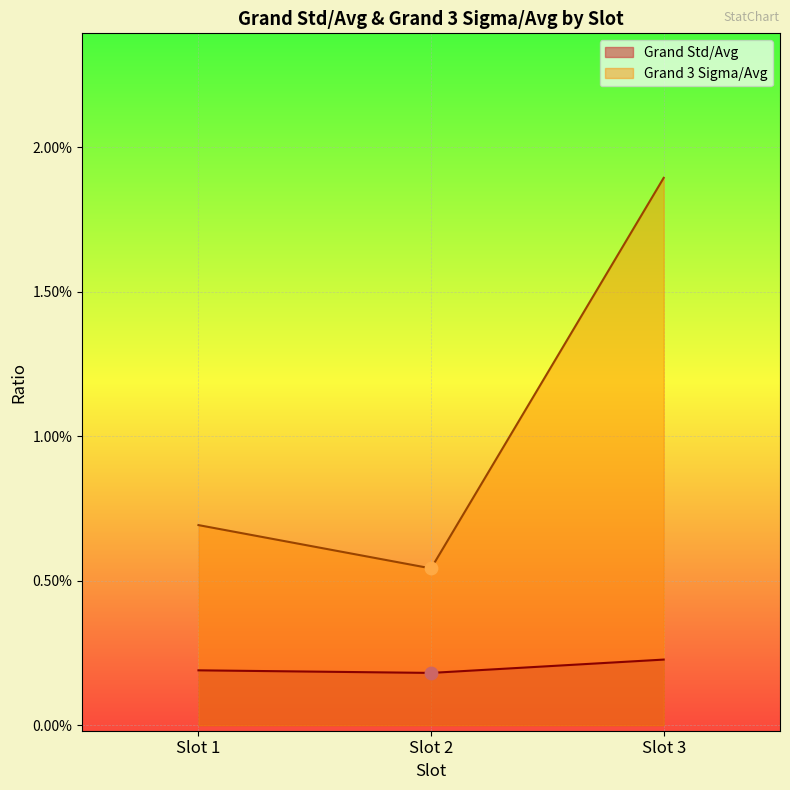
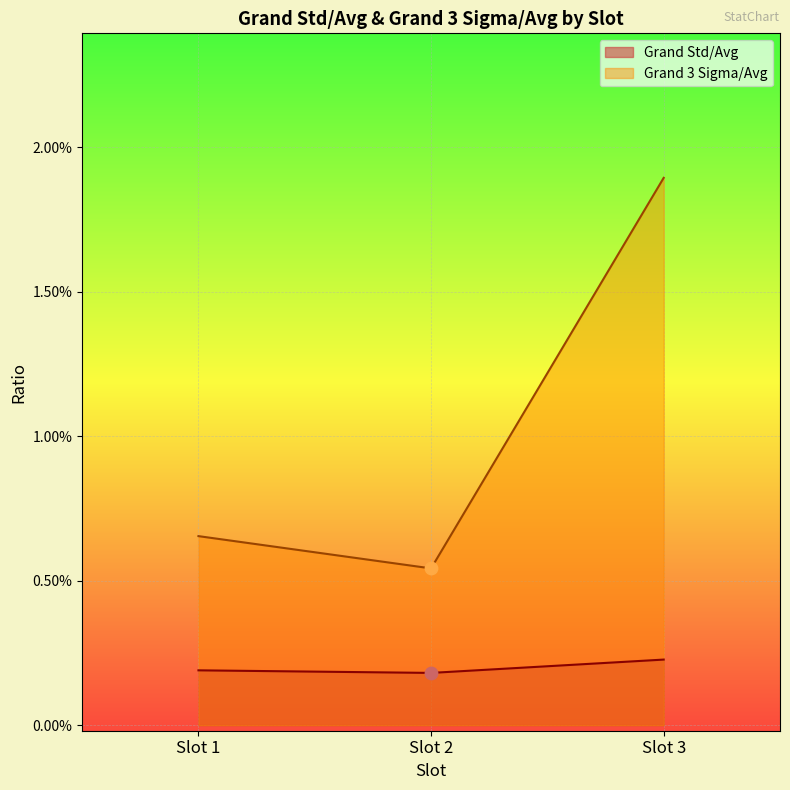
Grand 3 Sigma/Avg, Slot 1: 0.69% -> 0.65%
